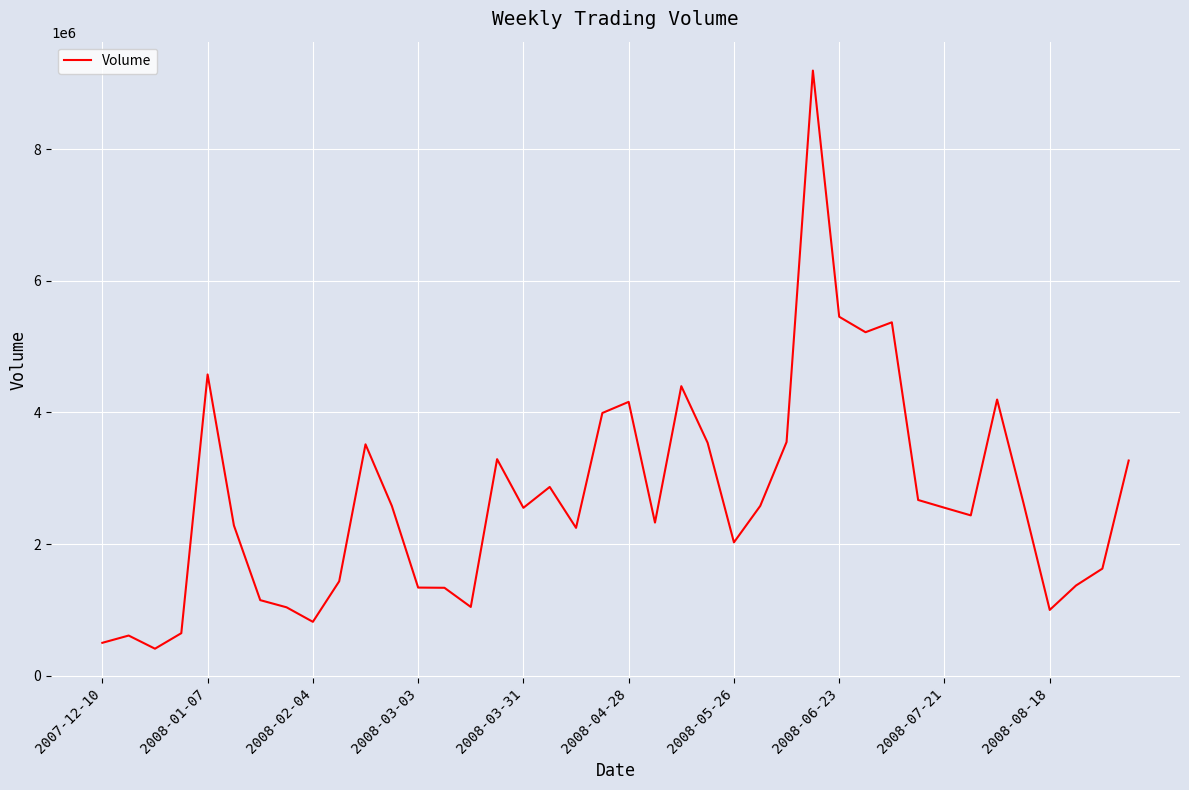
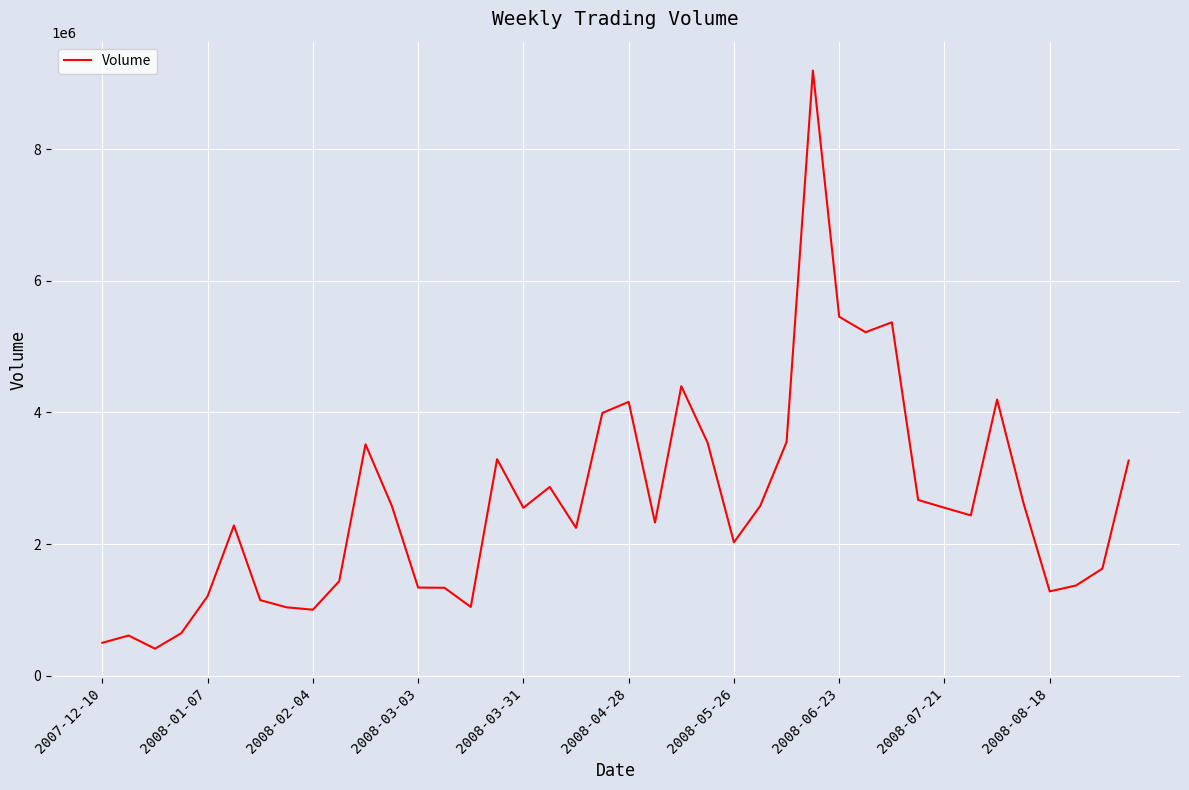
2008-01-07: 4600000 -> 1200000
2008-02-04: 800000 -> 1000000
2008-08-18: 1000000 -> 1300000
